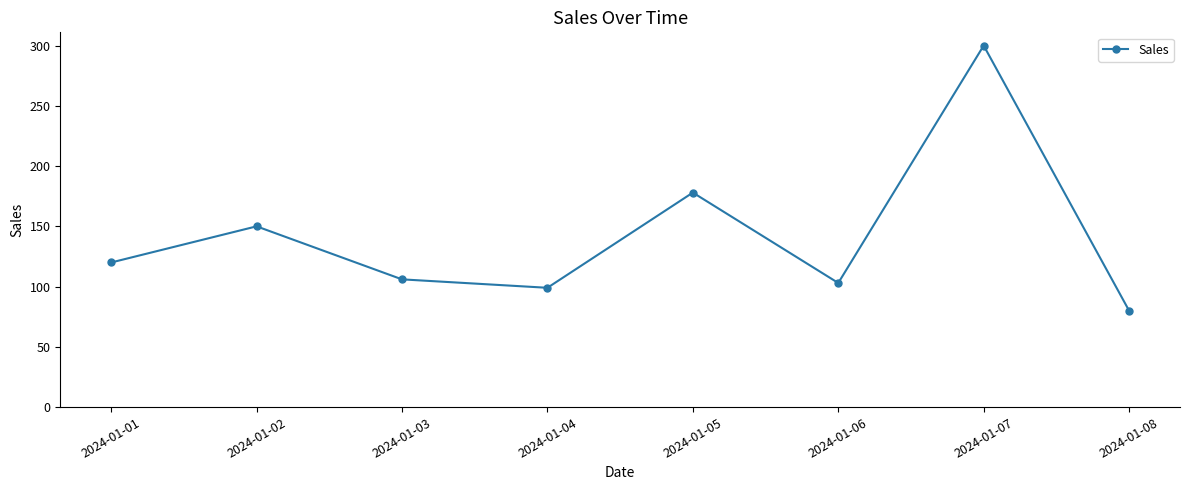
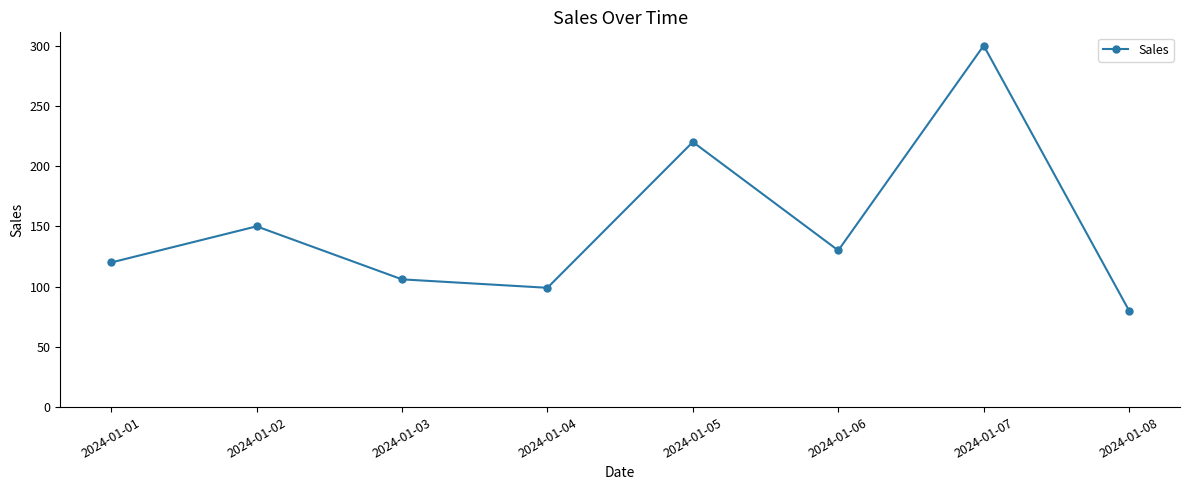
2024-01-05: 178 -> 220
2024-01-06: 103 -> 130
